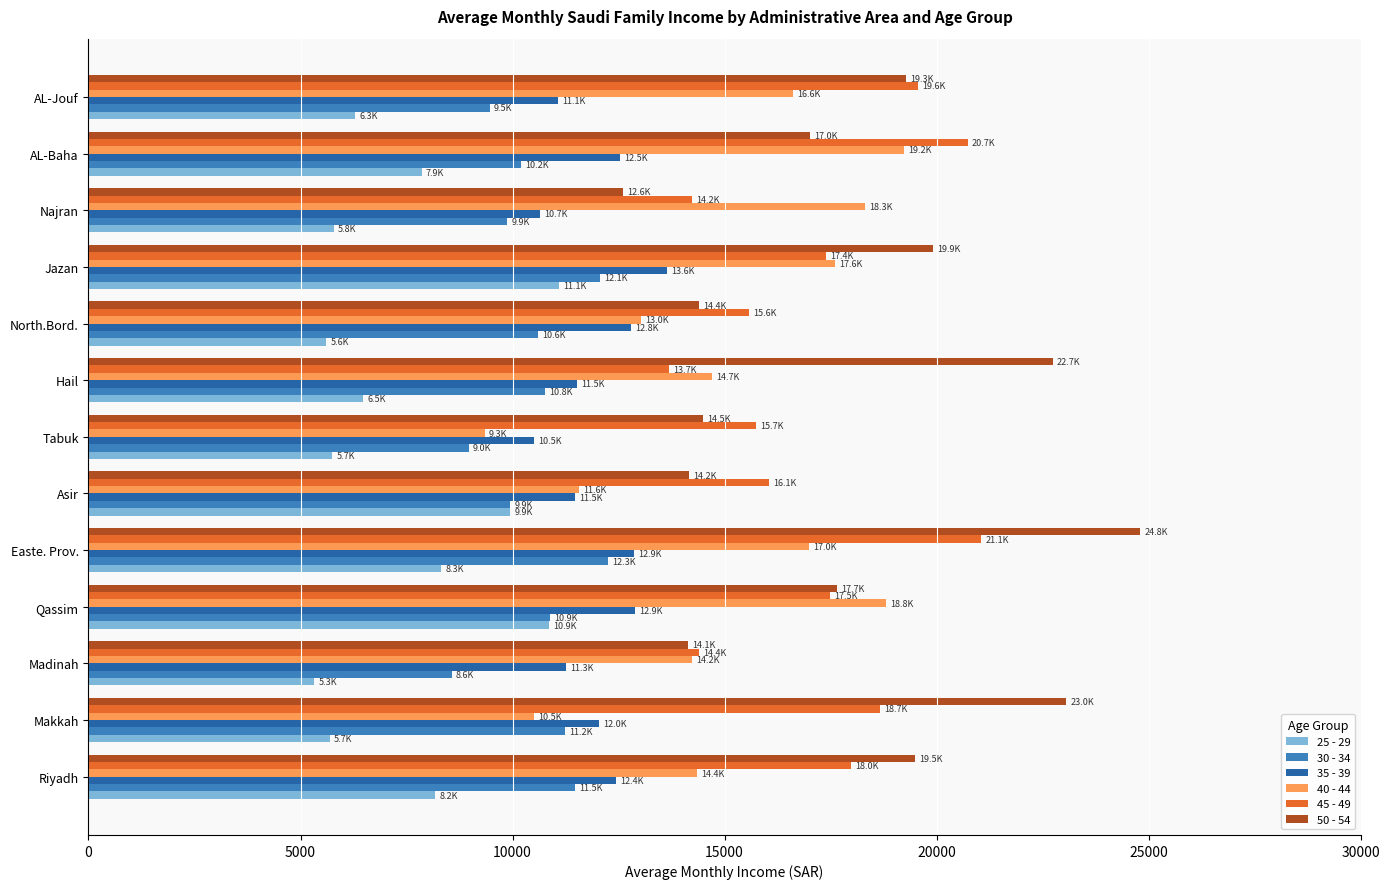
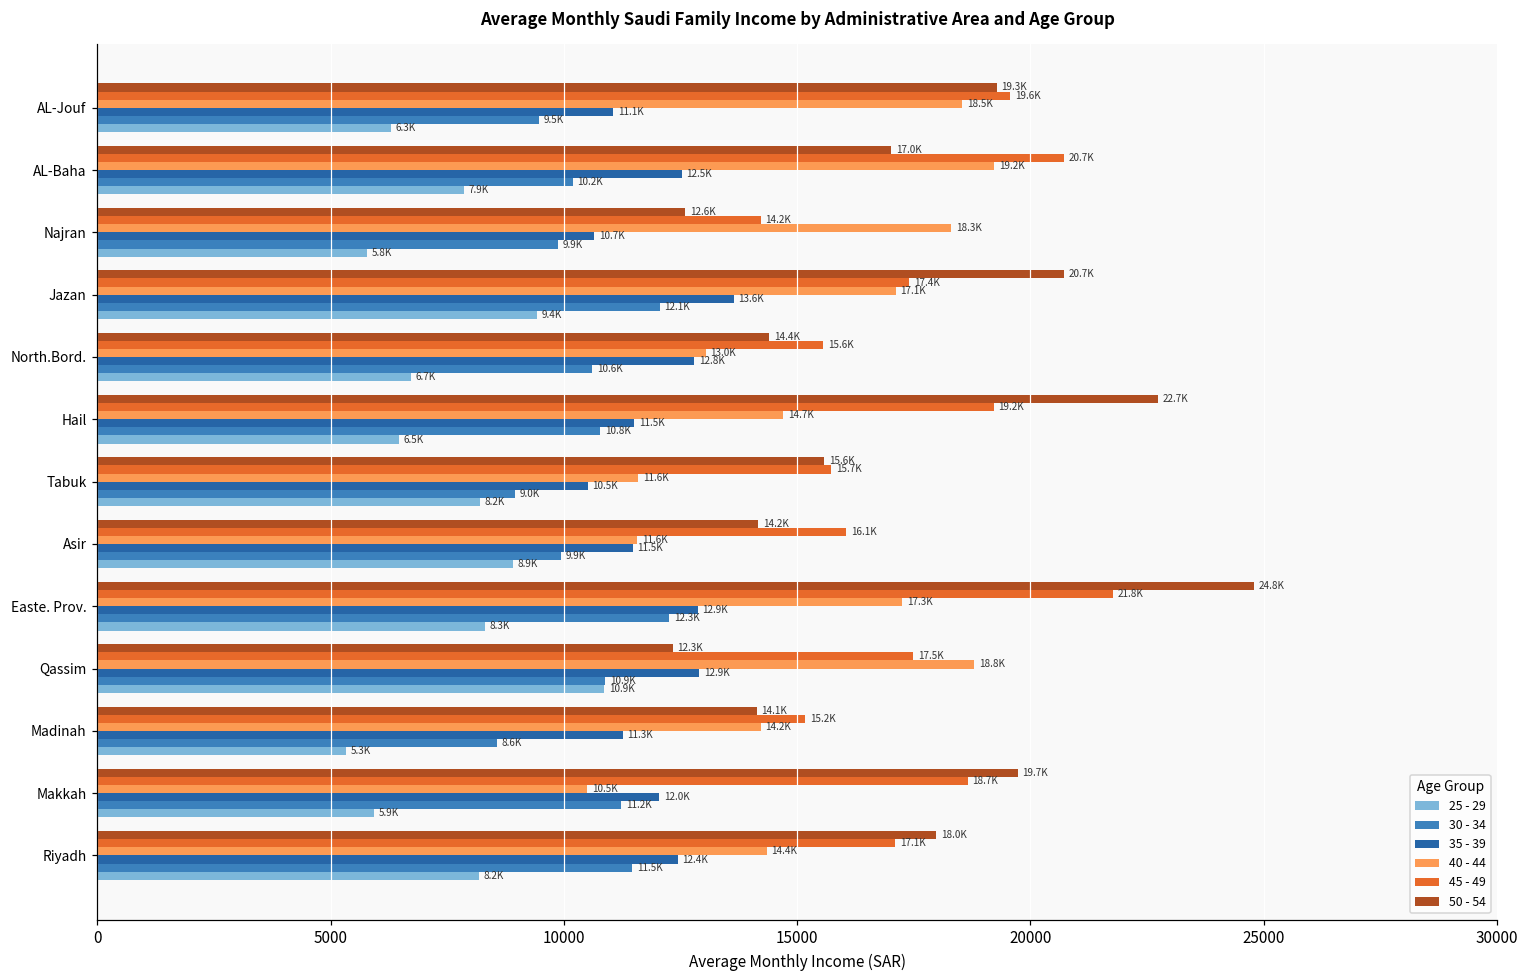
40 - 44, AL-Jouf: 16.6K -> 18.5K
50 - 54, Jazan: 19.9K -> 20.7K
40 - 44, Jazan: 17.6K -> 17.1K
25 - 29, Jazan: 11.1K -> 9.4K
25 - 29, North.Bord.: 5.6K -> 6.7K
45 - 49, Hail: 13.7K -> 19.2K
50 - 54, Tabuk: 14.5K -> 15.6K
40 - 44, Tabuk: 9.3K -> 11.6K
25 - 29, Tabuk: 5.7K -> 8.2K
25 - 29, Asir: 9.9K -> 8.9K
45 - 49, Easte. Prov.: 21.1K -> 21.8K
40 - 44, Easte. Prov.: 17.0K -> 17.3K
50 - 54, Qassim: 17.7K -> 12.3K
45 - 49, Madinah: 14.4K -> 15.2K
50 - 54, Makkah: 23.0K -> 19.7K
25 - 29, Makkah: 5.7K -> 5.9K
50 - 54, Riyadh: 19.5K -> 18.0K
45 - 49, Riyadh: 18.0K -> 17.1K
